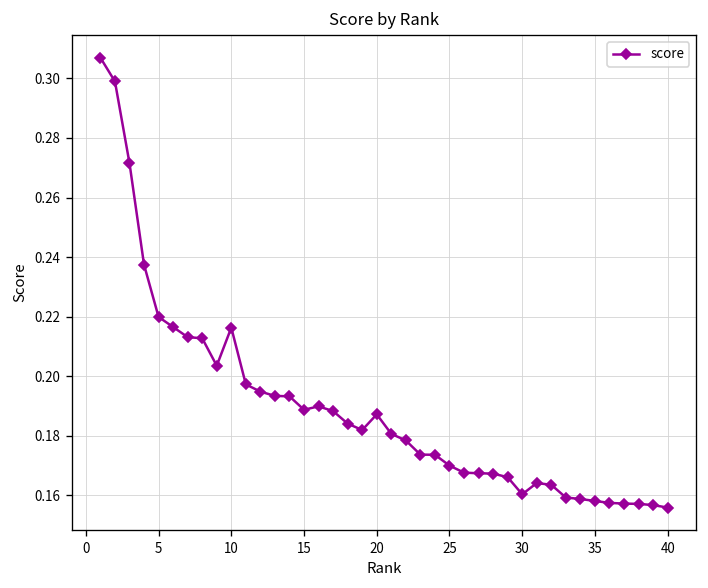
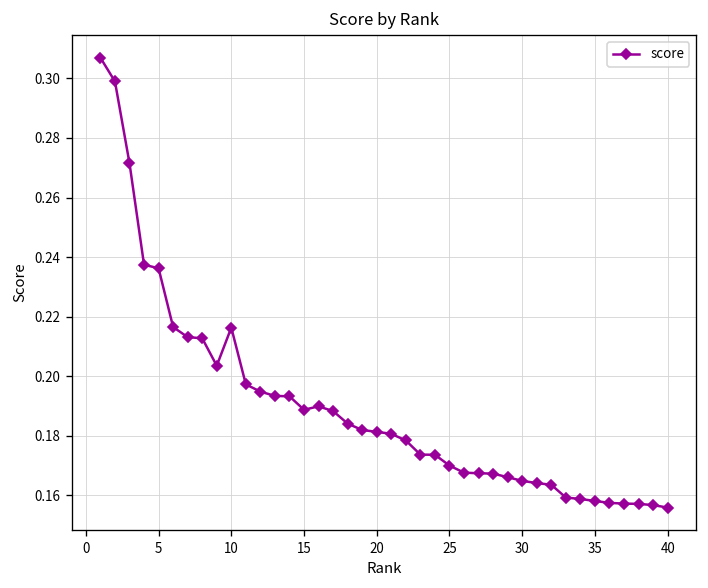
5: 0.220 -> 0.236
20: 0.187 -> 0.181
30: 0.160 -> 0.165
